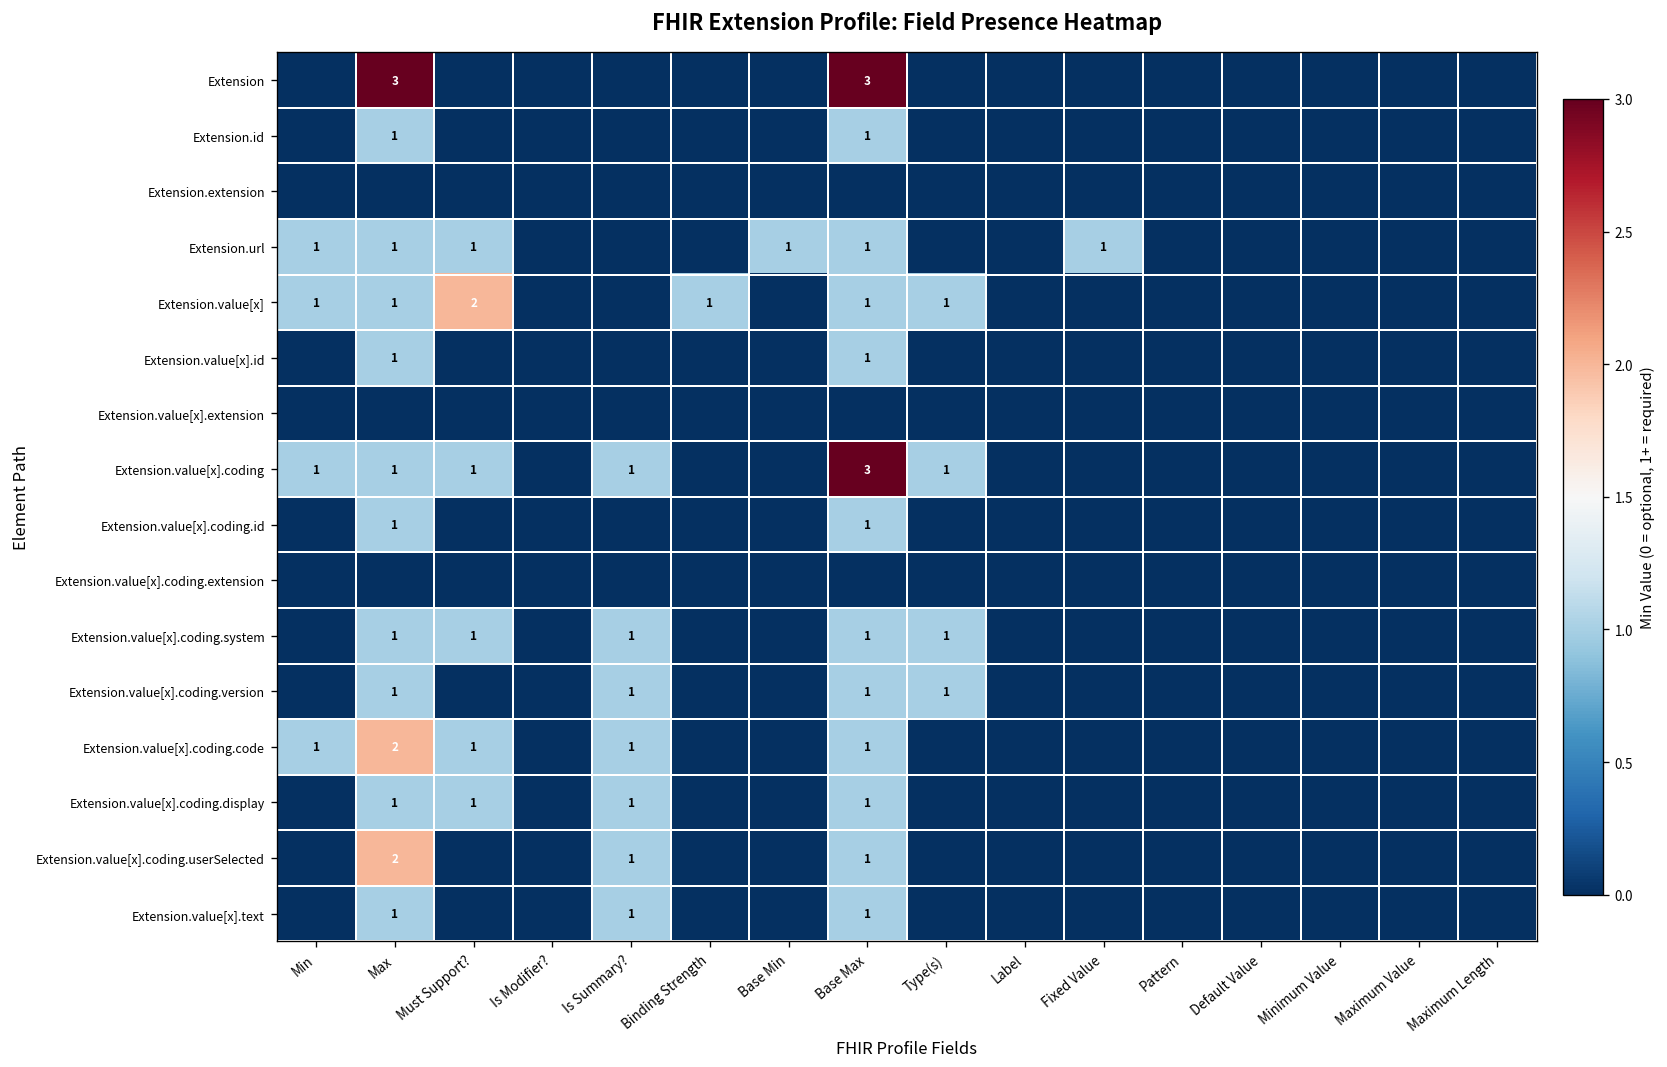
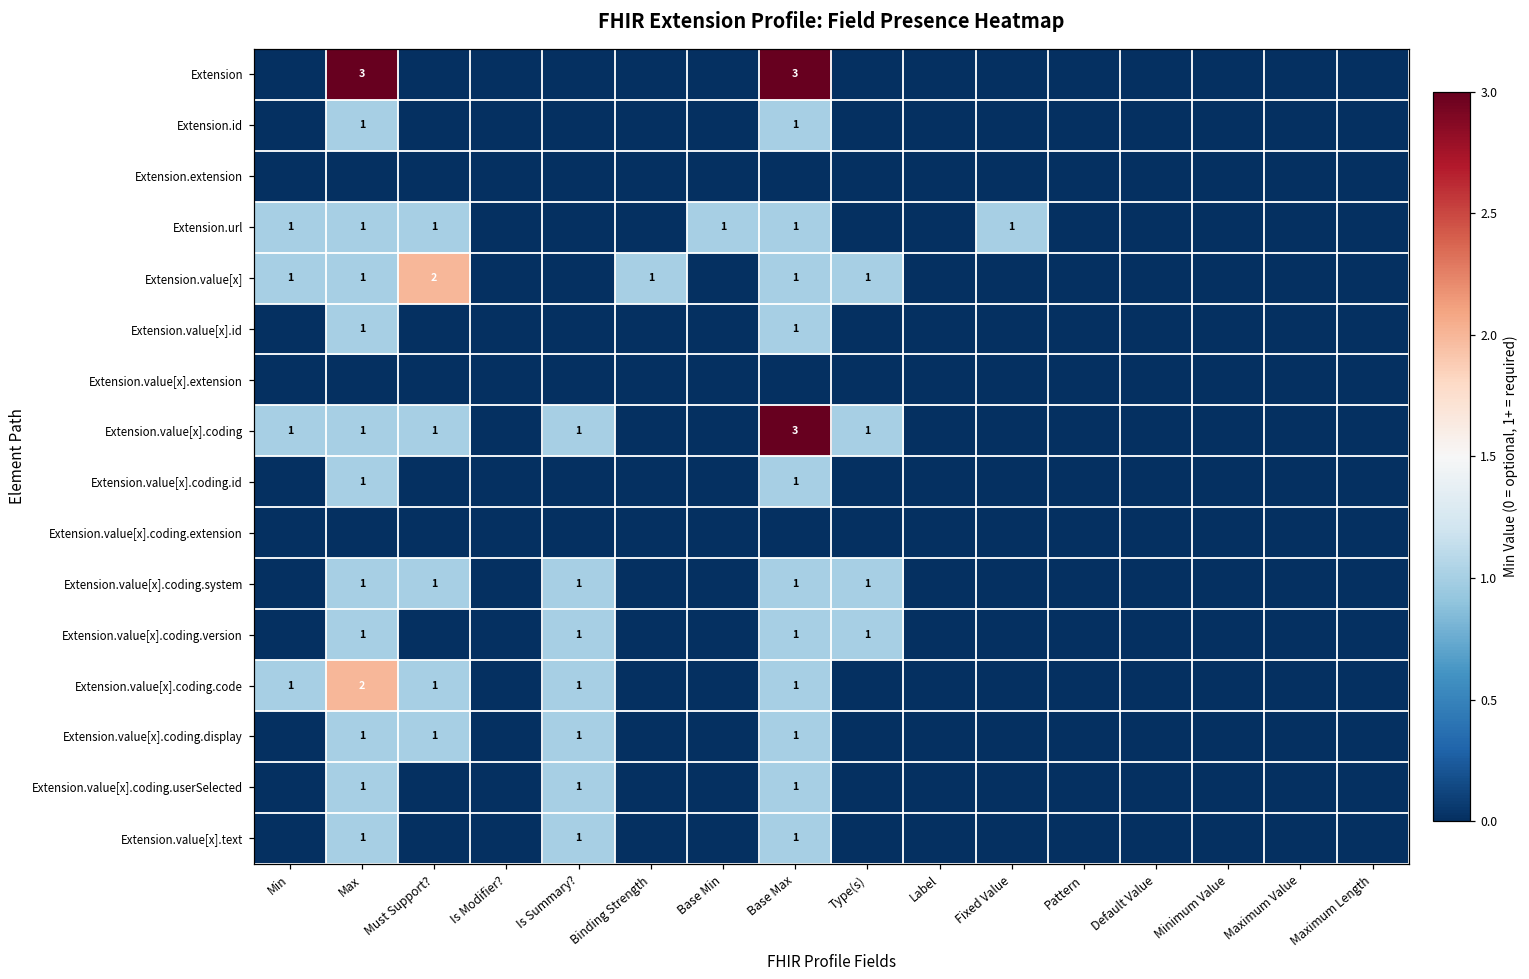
Extension.value[x].coding.userSelected, Max: 2 -> 1
